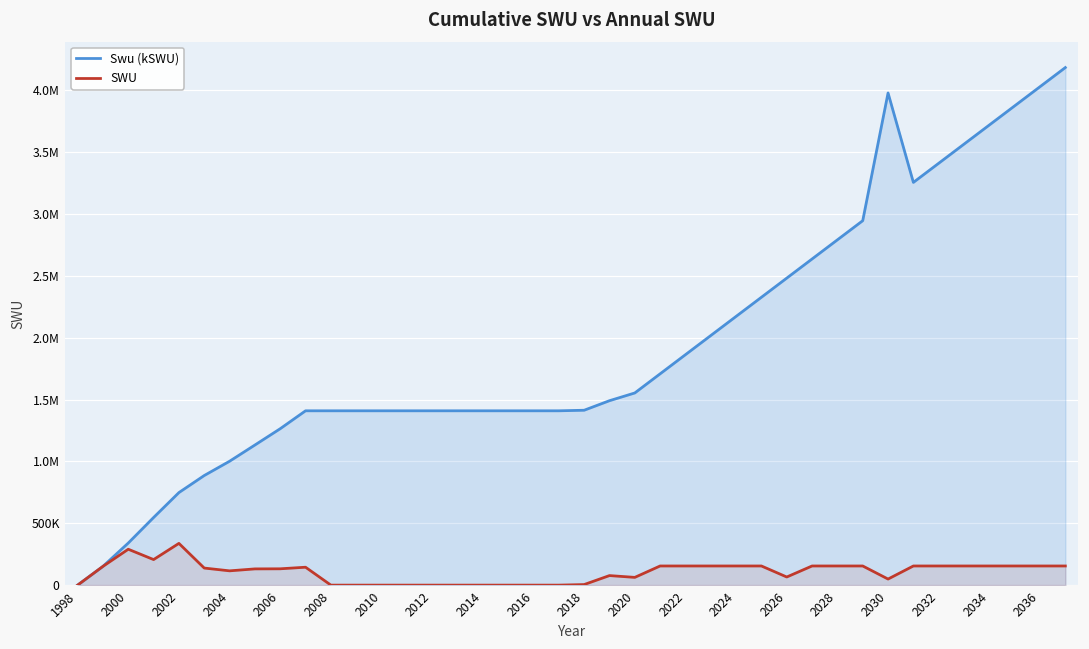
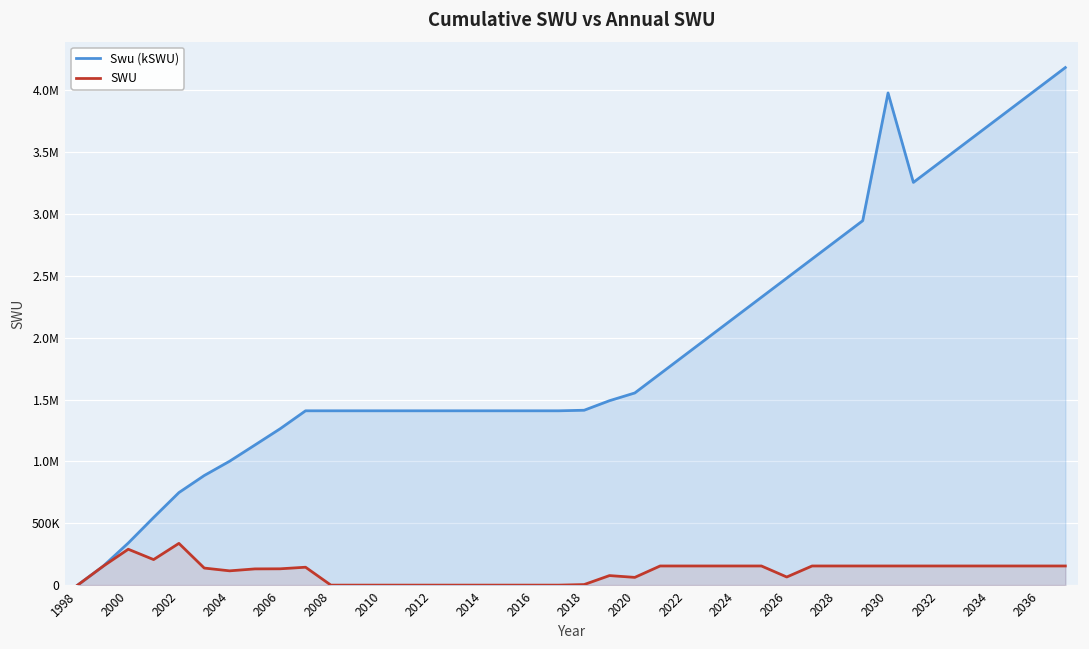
SWU, 2030: 50000 -> 150000
